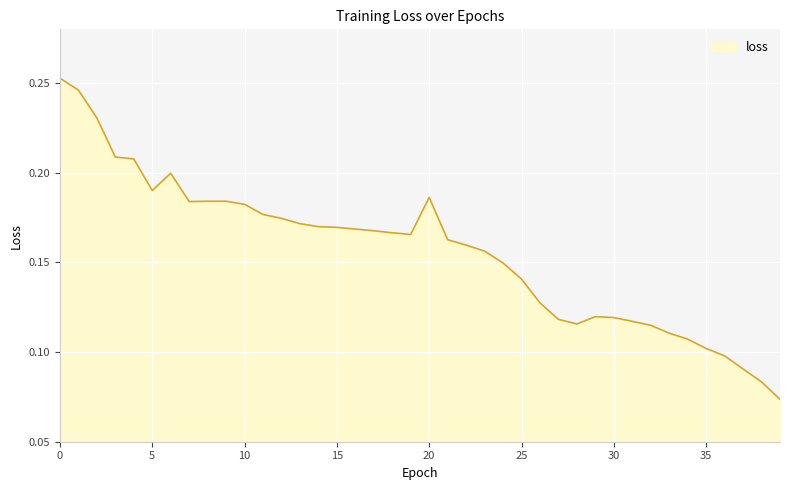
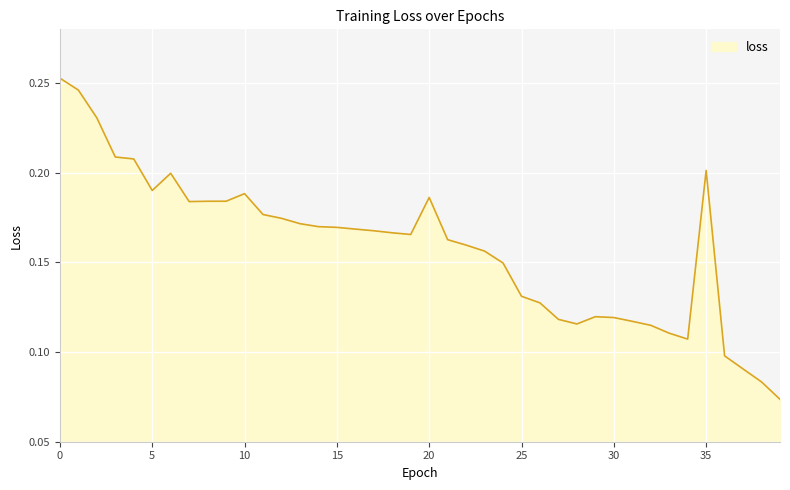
10: 0.182 -> 0.188
25: 0.141 -> 0.131
35: 0.102 -> 0.201
